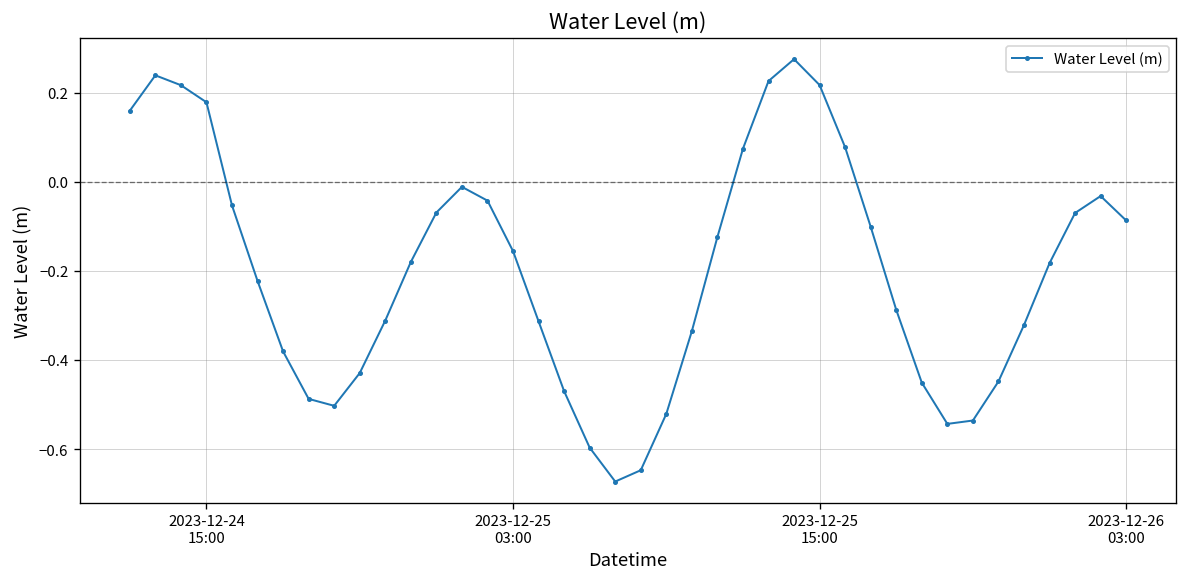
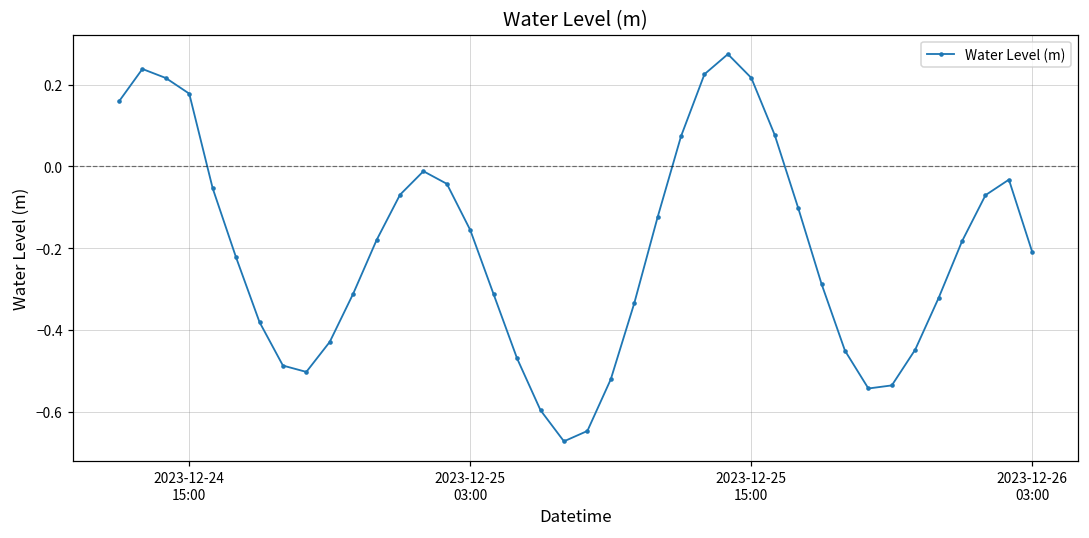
2023-12-26 03:00: -0.09 -> -0.21
